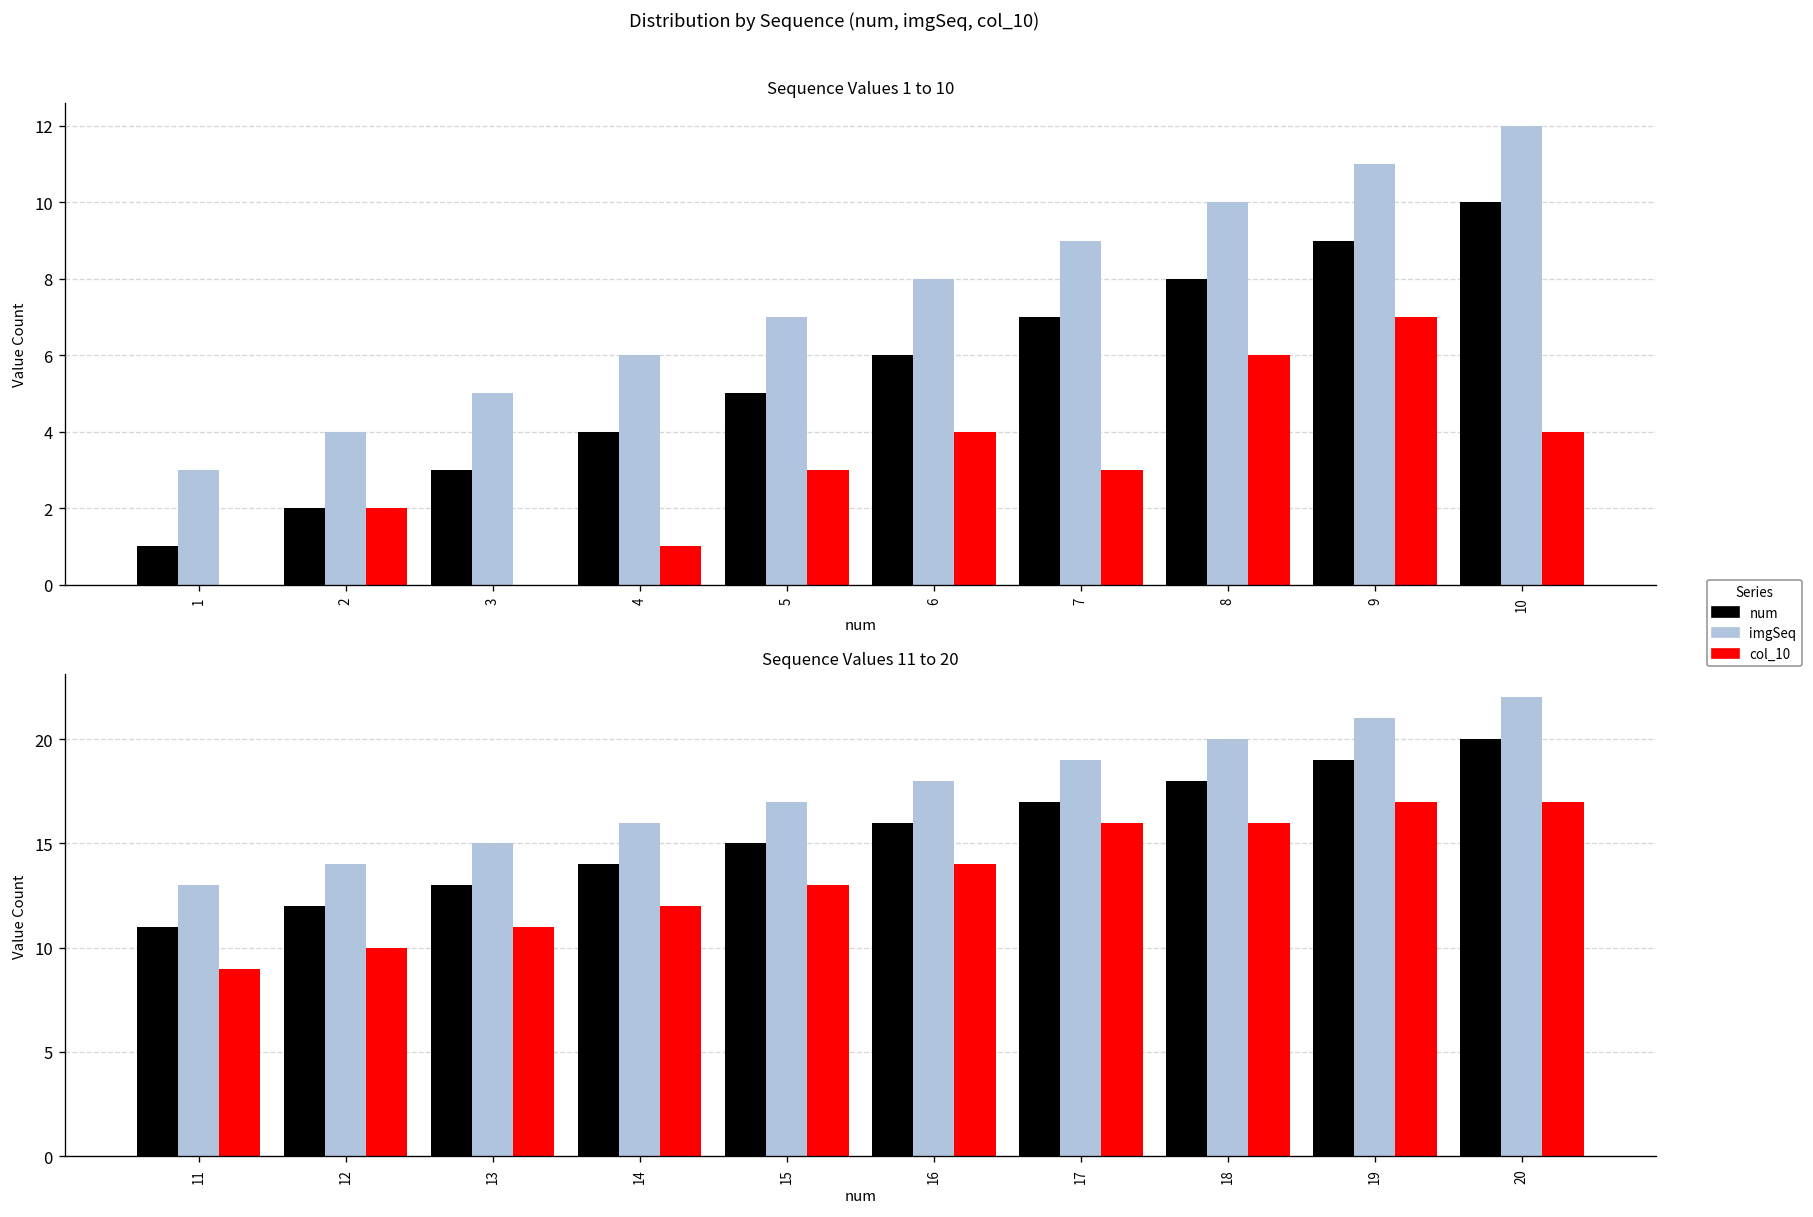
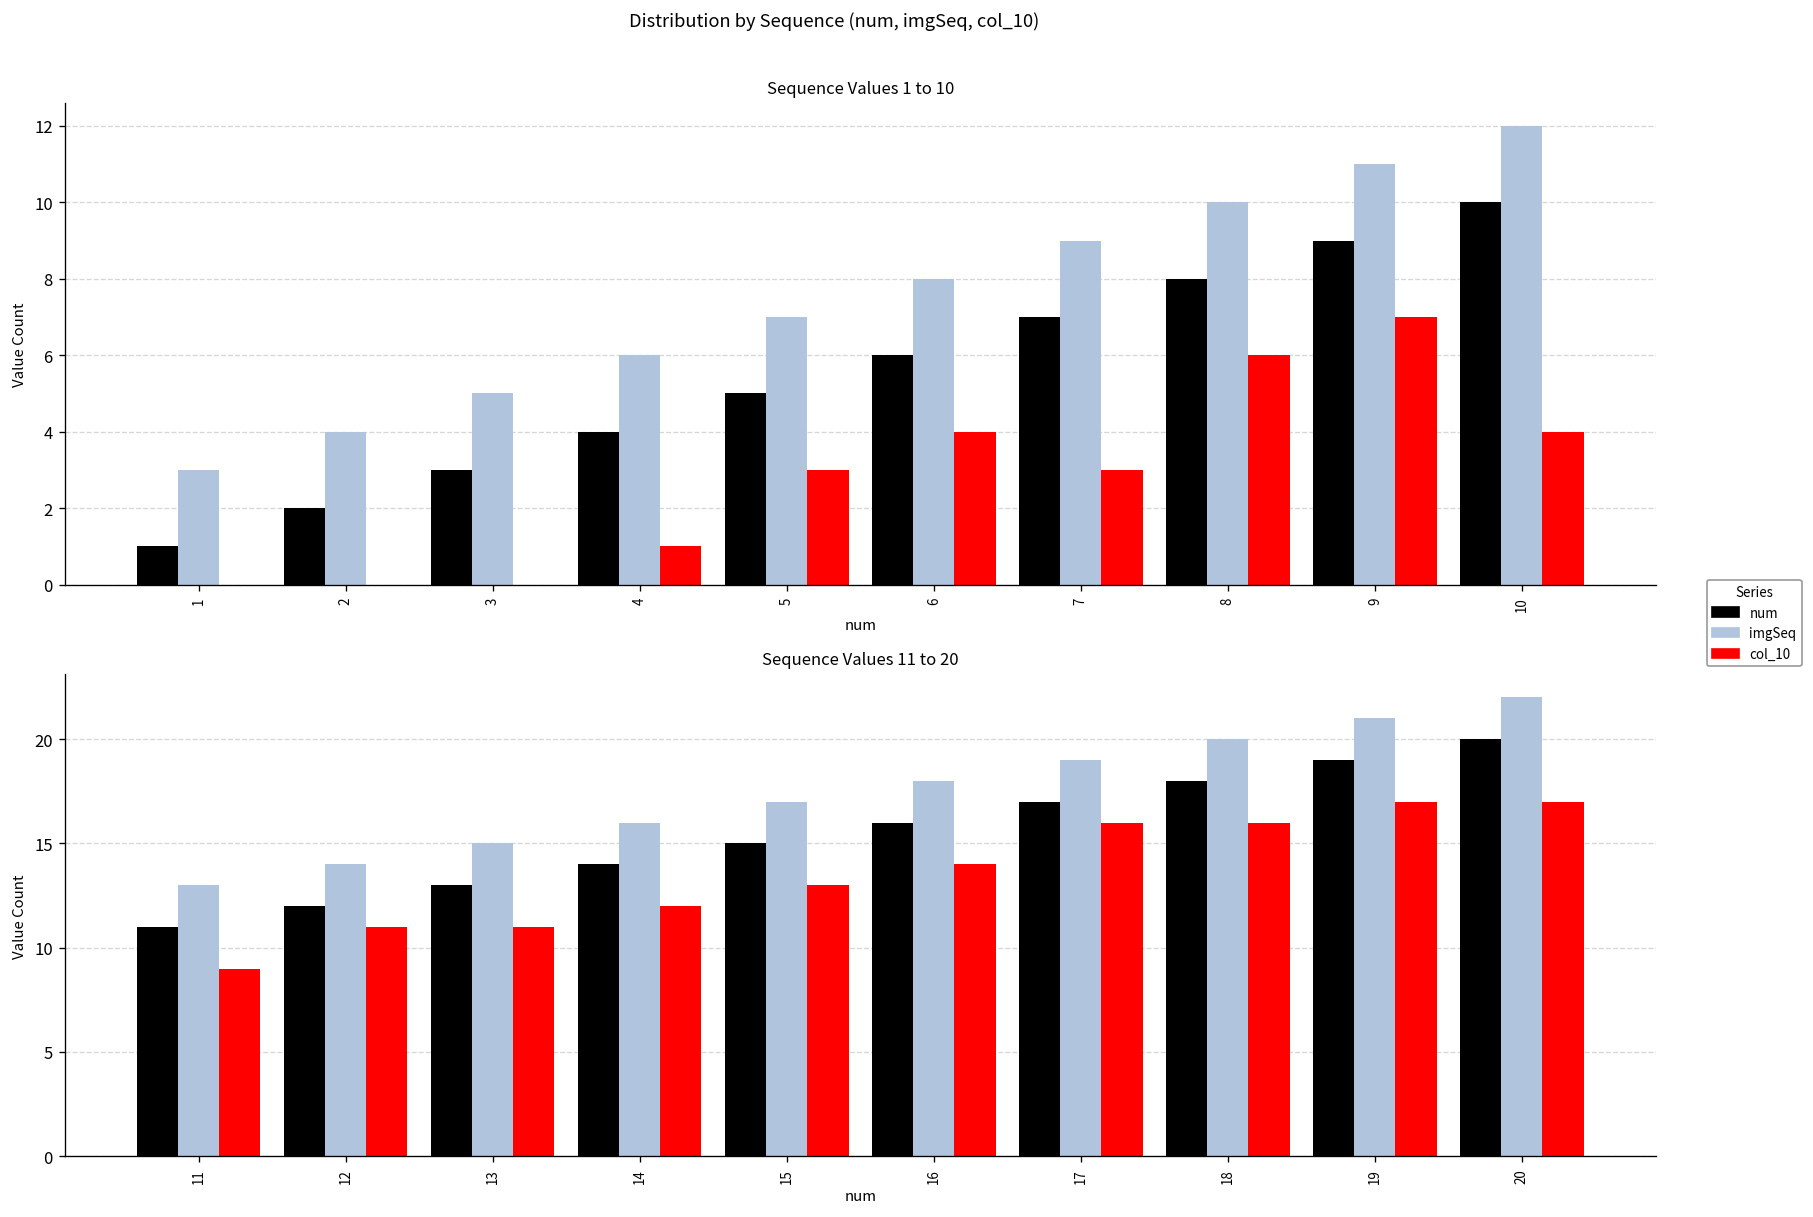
Sequence Values 1 to 10, col_10, 2: 2 -> 0
Sequence Values 11 to 20, col_10, 12: 10 -> 11
